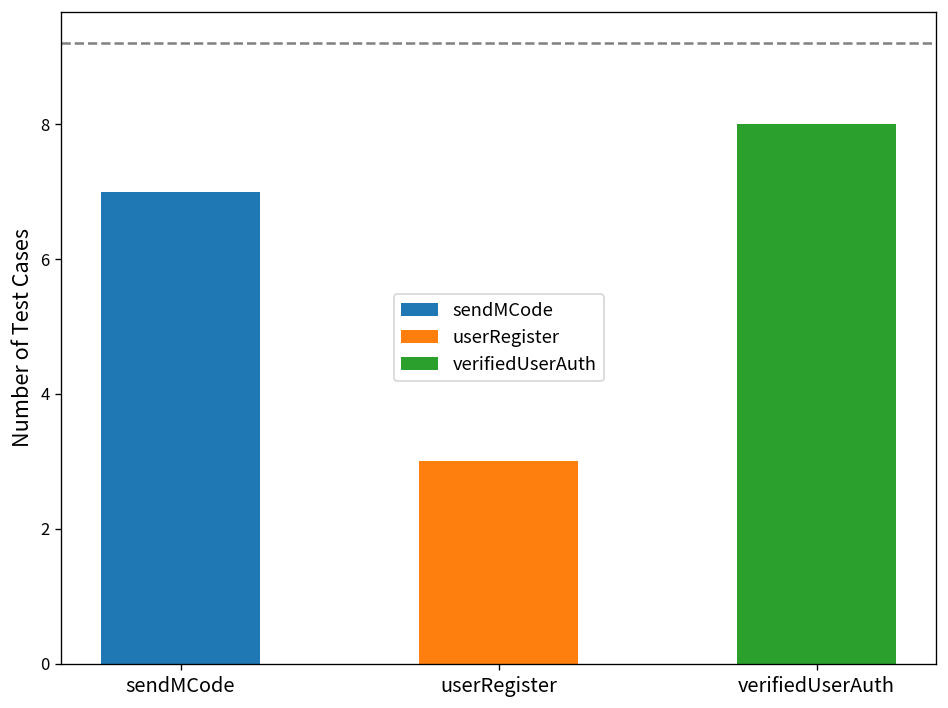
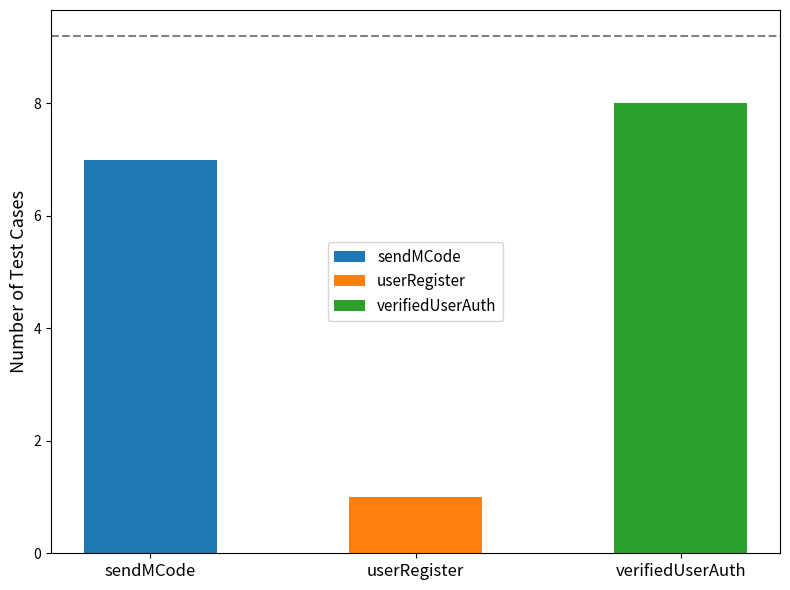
userRegister: 3 -> 1
